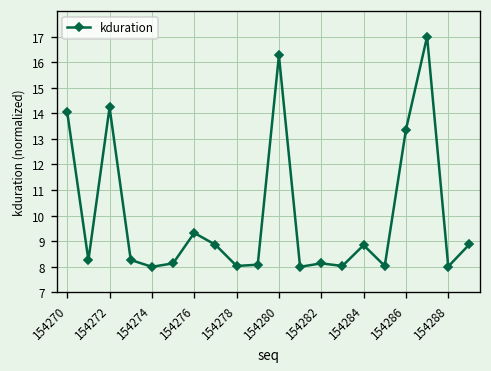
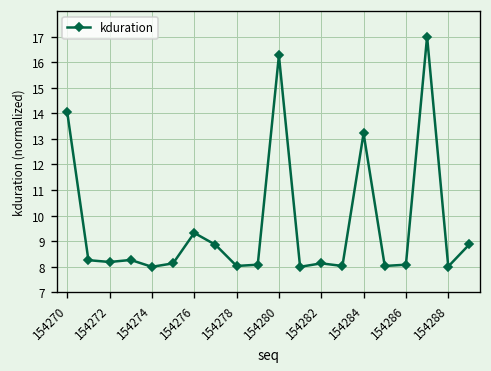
154272: 14.2 -> 8.2
154284: 8.8 -> 13.2
154286: 13.4 -> 8.1
